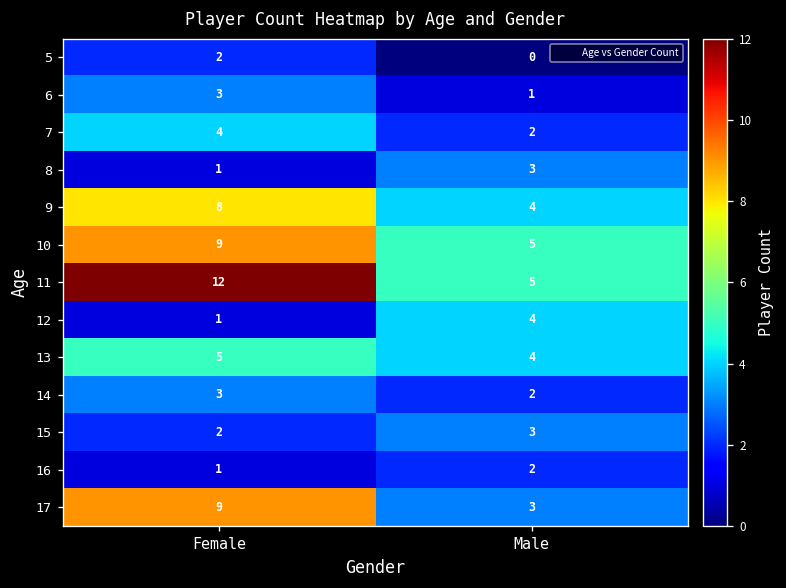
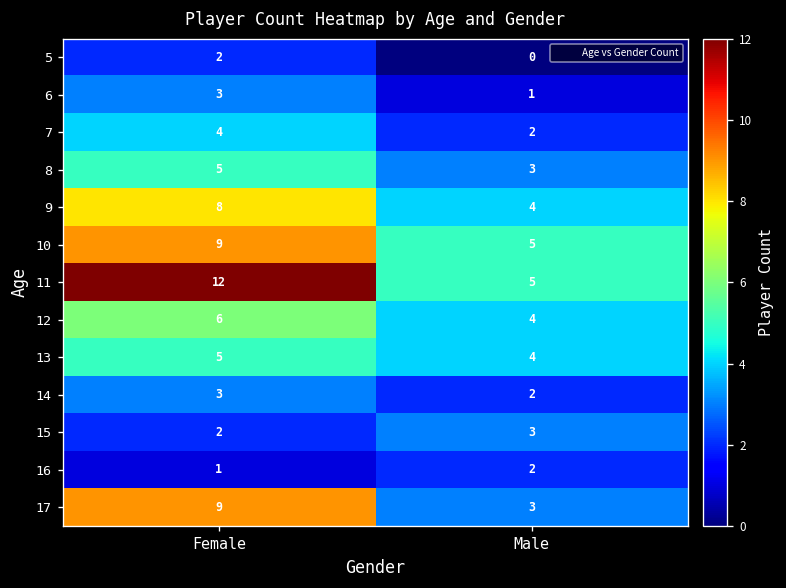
8, Female: 1 -> 5
12, Female: 1 -> 6
